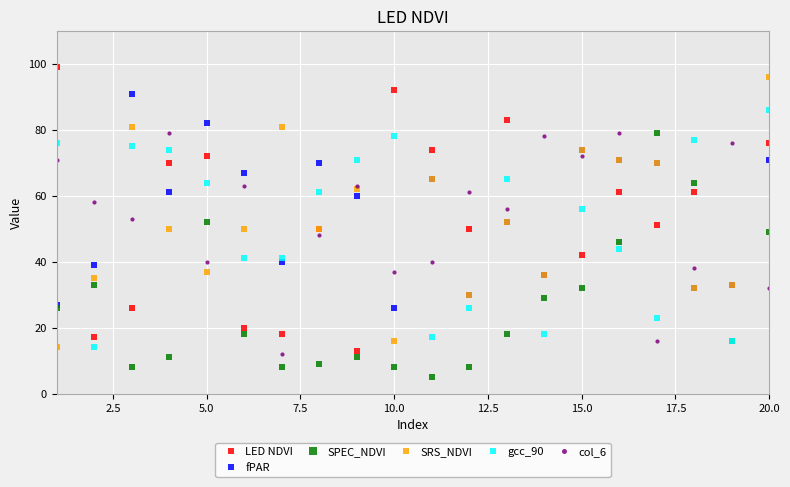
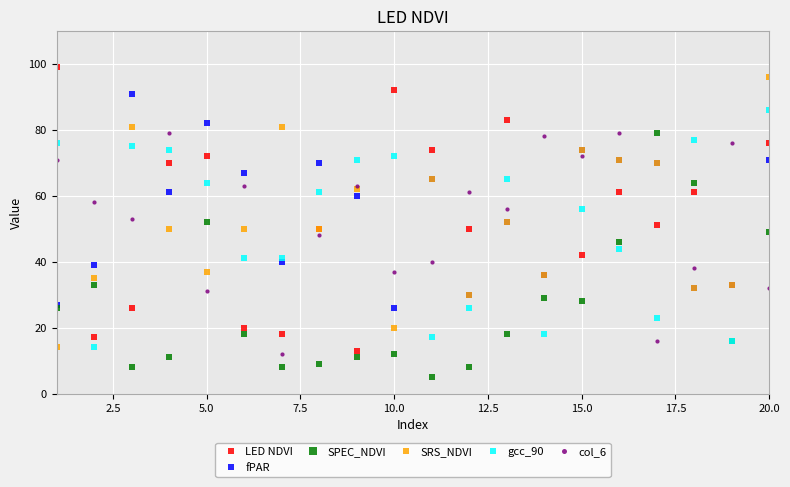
col_6, 5.0: 40 -> 31
SPEC_NDVI, 10.0: 8 -> 12
SRS_NDVI, 10.0: 16 -> 20
gcc_90, 10.0: 78 -> 72
SPEC_NDVI, 15.0: 32 -> 28
